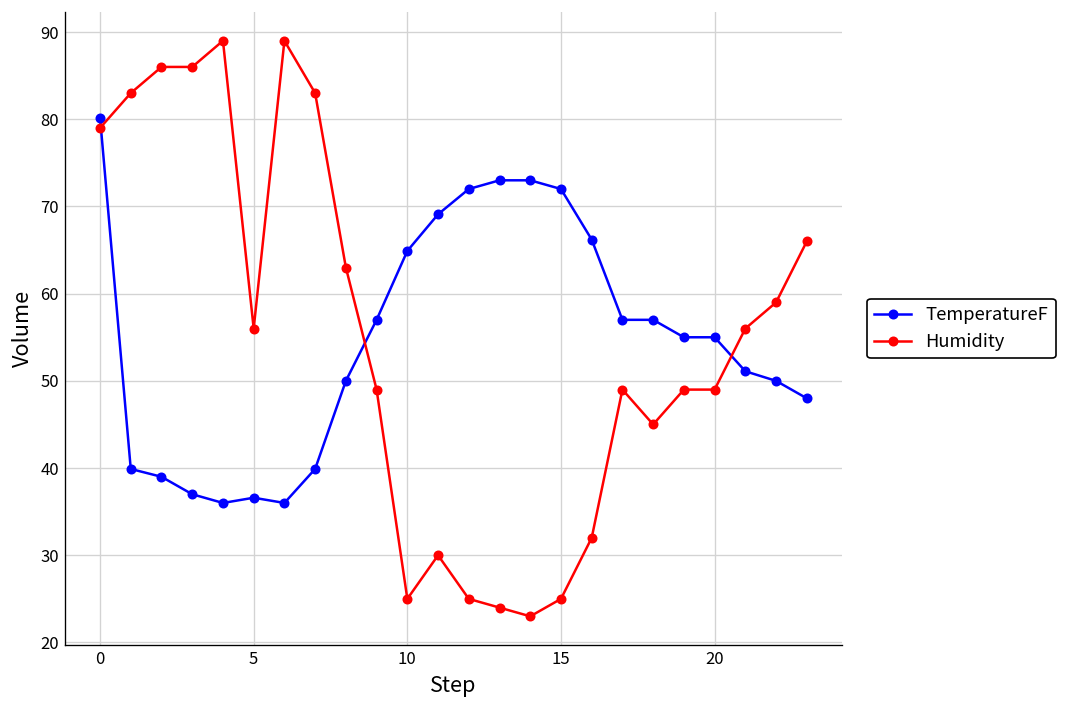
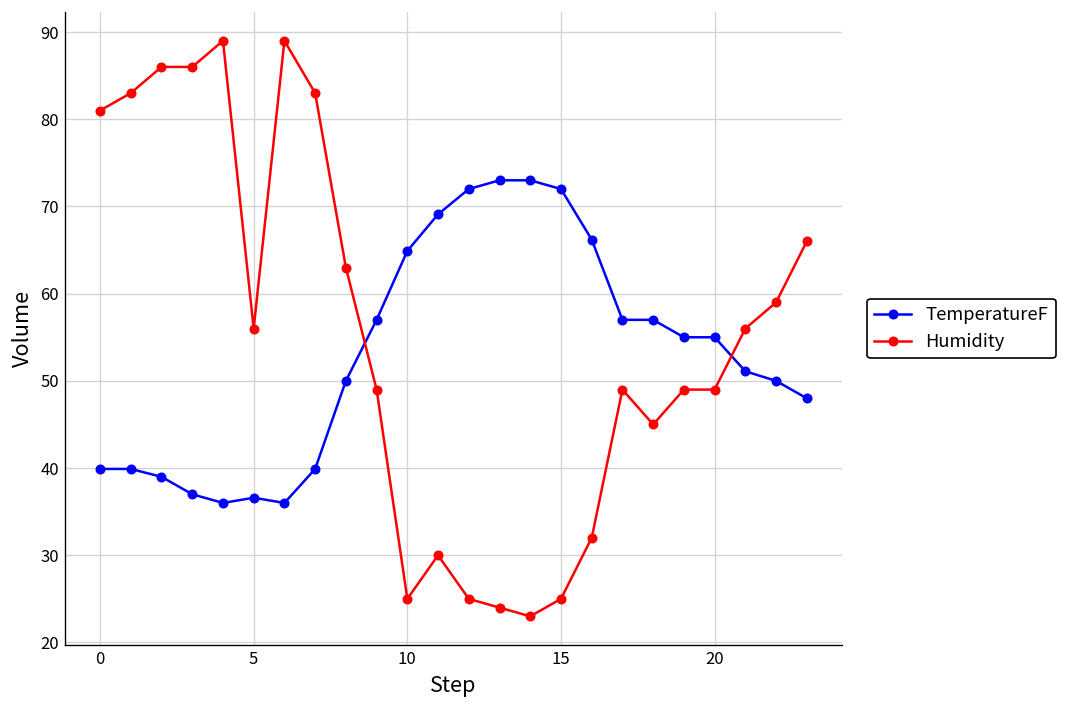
TemperatureF, 0: 80 -> 40
Humidity, 0: 79 -> 81
